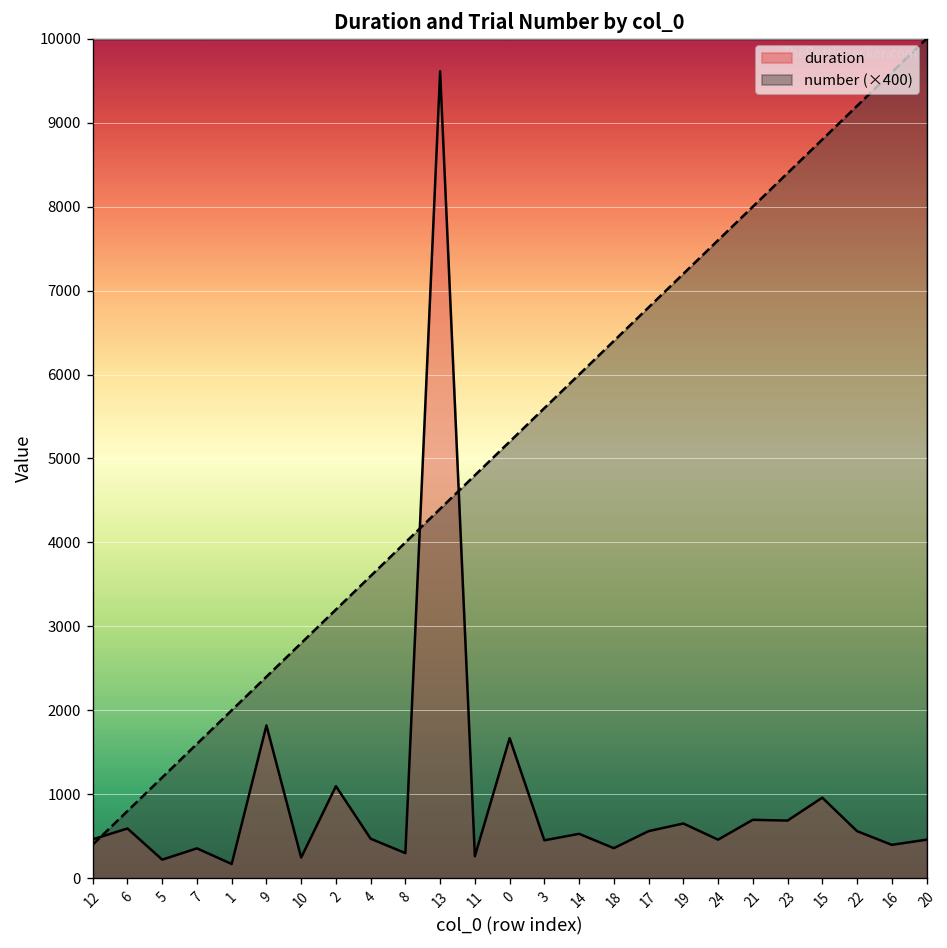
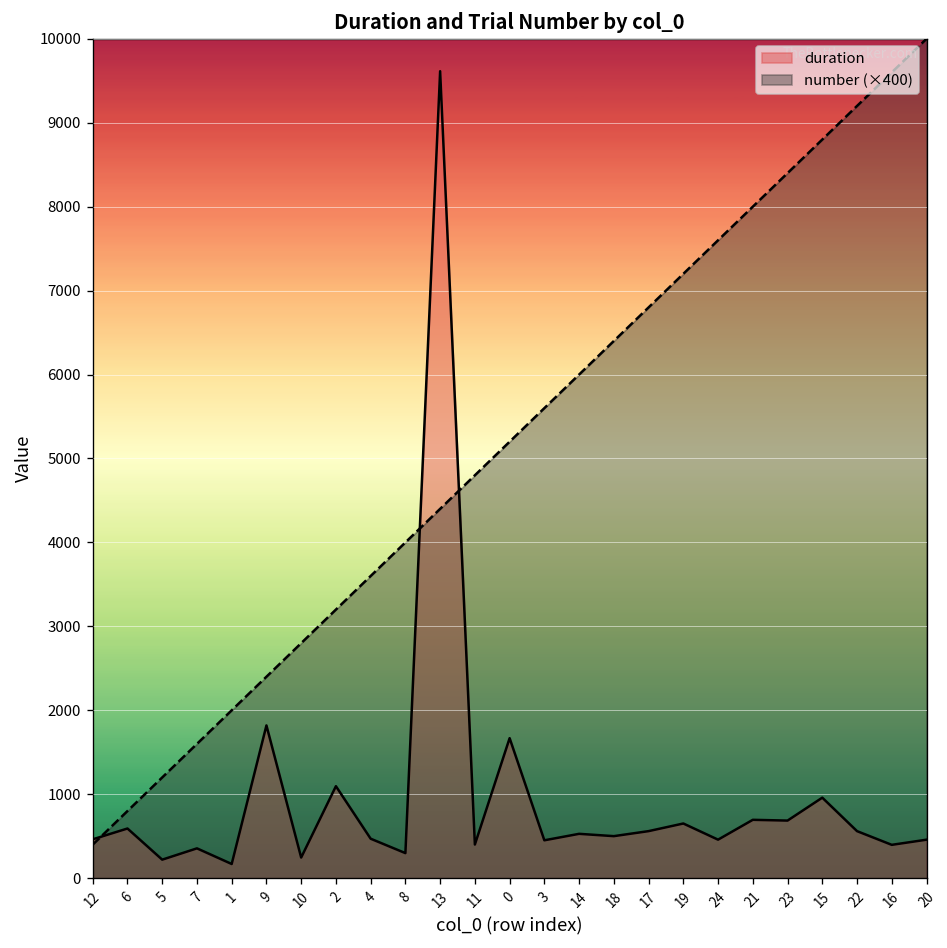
duration, 11: 300 -> 400
duration, 18: 400 -> 500
